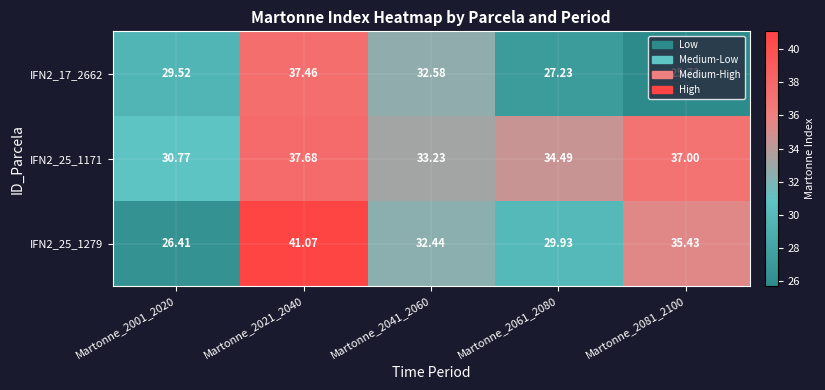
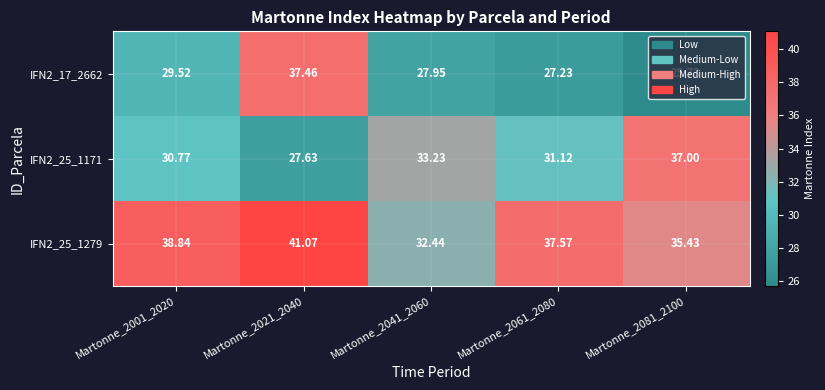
IFN2_17_2662, Martonne_2041_2060: 32.58 -> 27.95
IFN2_25_1171, Martonne_2021_2040: 37.68 -> 27.63
IFN2_25_1171, Martonne_2061_2080: 34.49 -> 31.12
IFN2_25_1279, Martonne_2001_2020: 26.41 -> 38.84
IFN2_25_1279, Martonne_2061_2080: 29.93 -> 37.57
